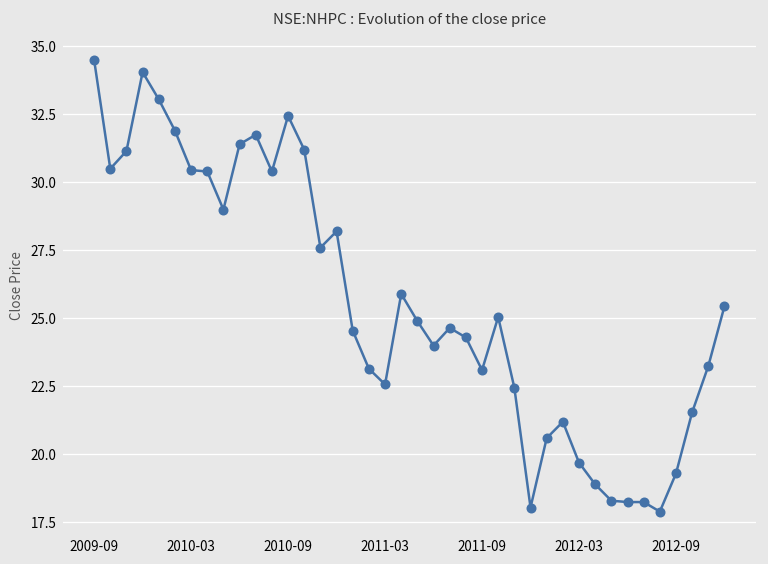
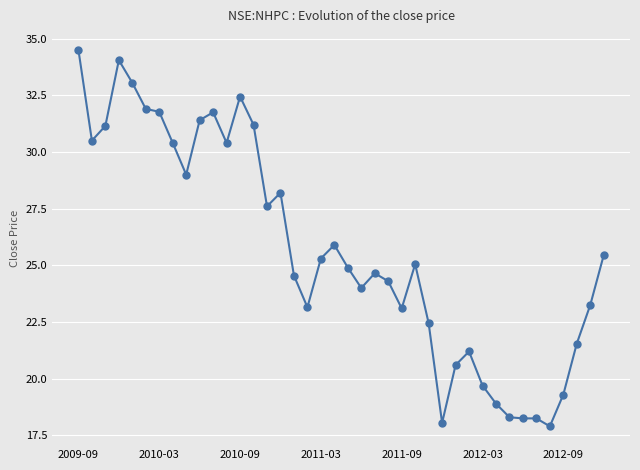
2010-03: 30.5 -> 31.8
2011-03: 22.6 -> 25.3
